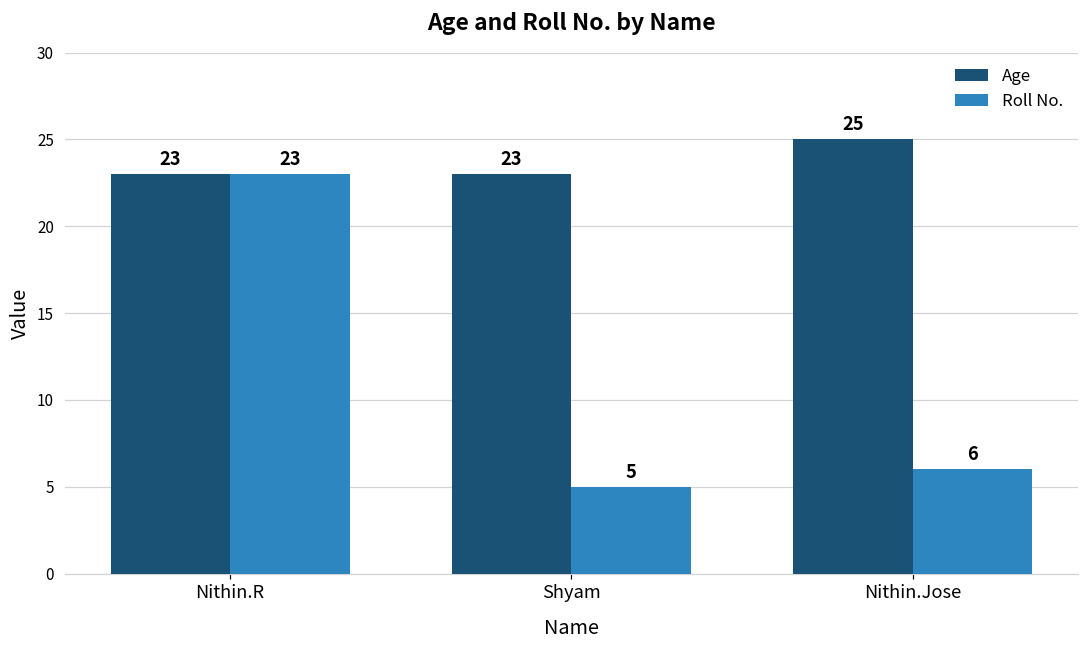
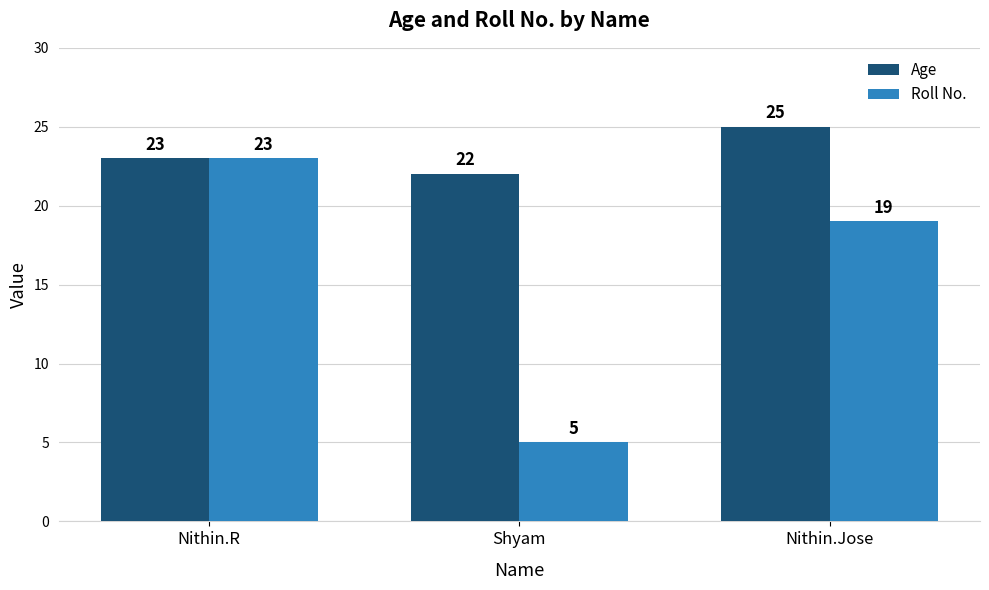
Age, Shyam: 23 -> 22
Roll No., Nithin.Jose: 6 -> 19
